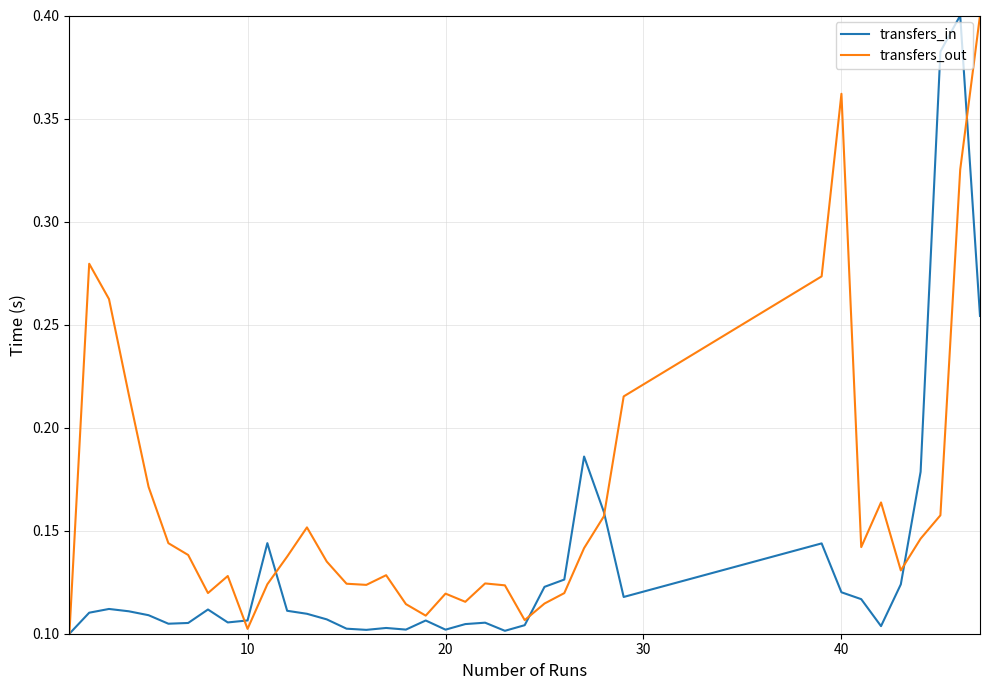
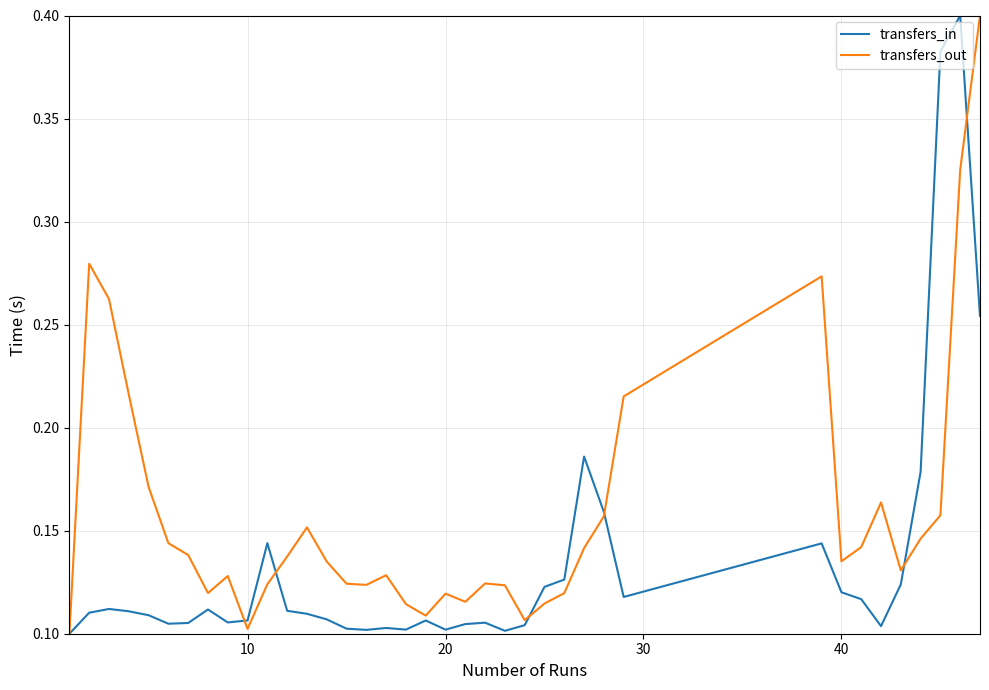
transfers_out, 40: 0.362 -> 0.135
